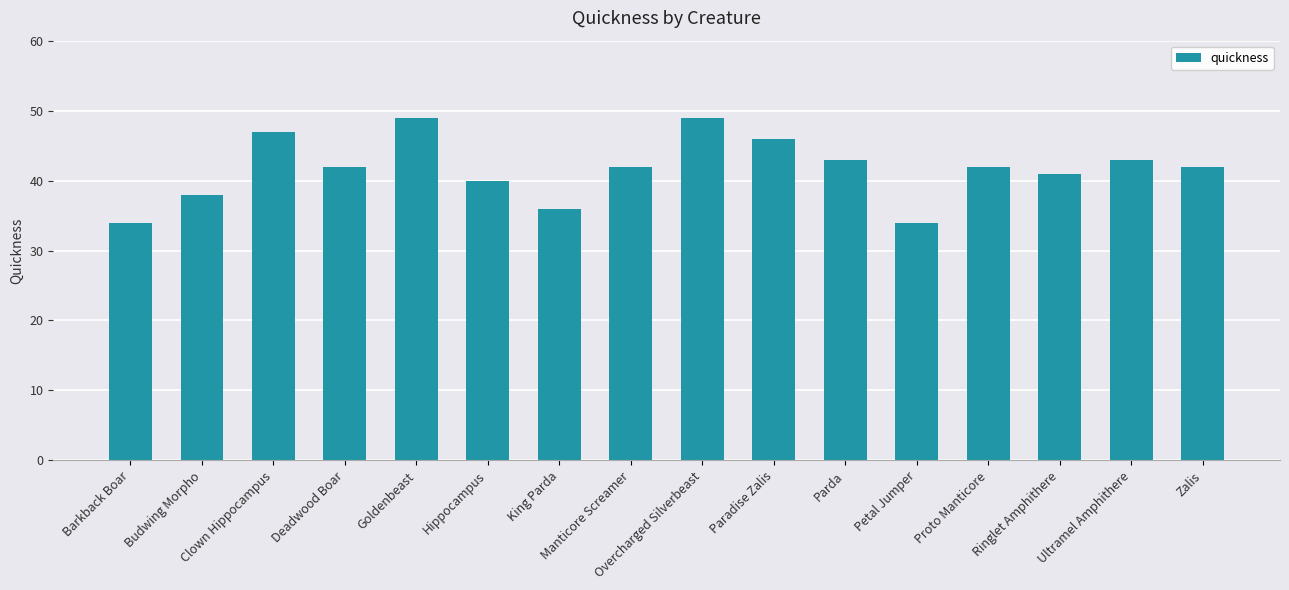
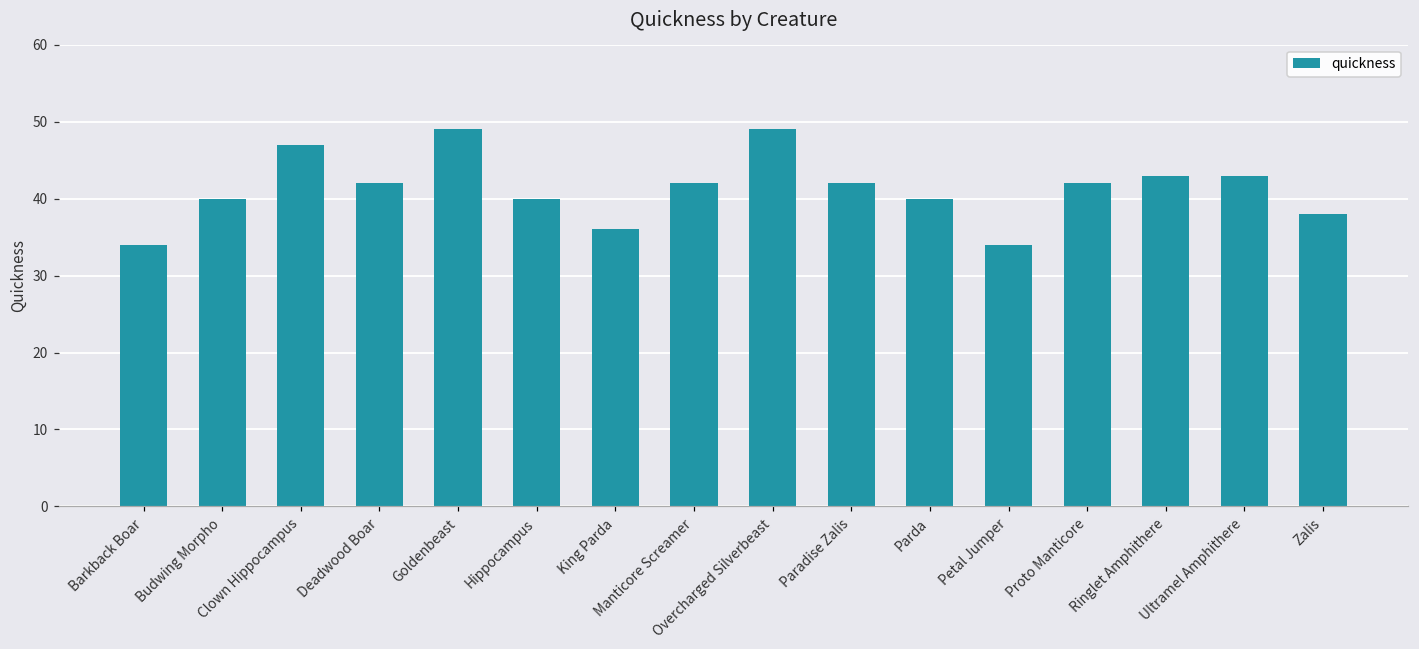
Budwing Morpho: 38 -> 40
Paradise Zalis: 46 -> 42
Parda: 43 -> 40
Ringlet Amphithere: 41 -> 43
Zalis: 42 -> 38
